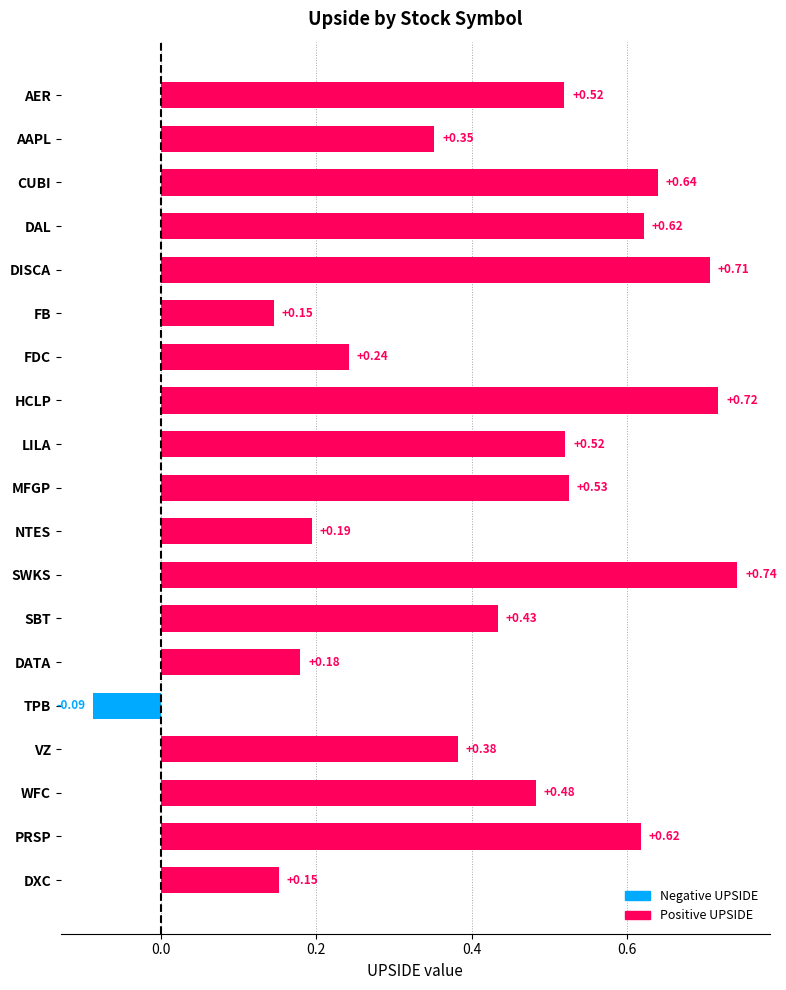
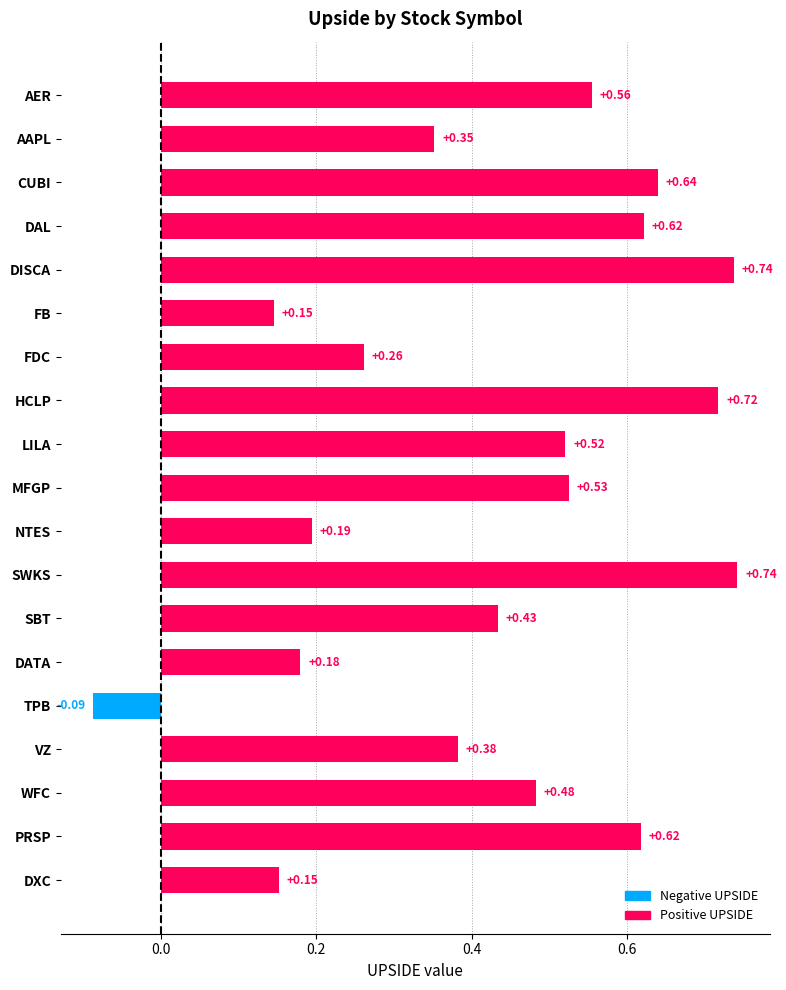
AER: +0.52 -> +0.56
DISCA: +0.71 -> +0.74
FDC: +0.24 -> +0.26
